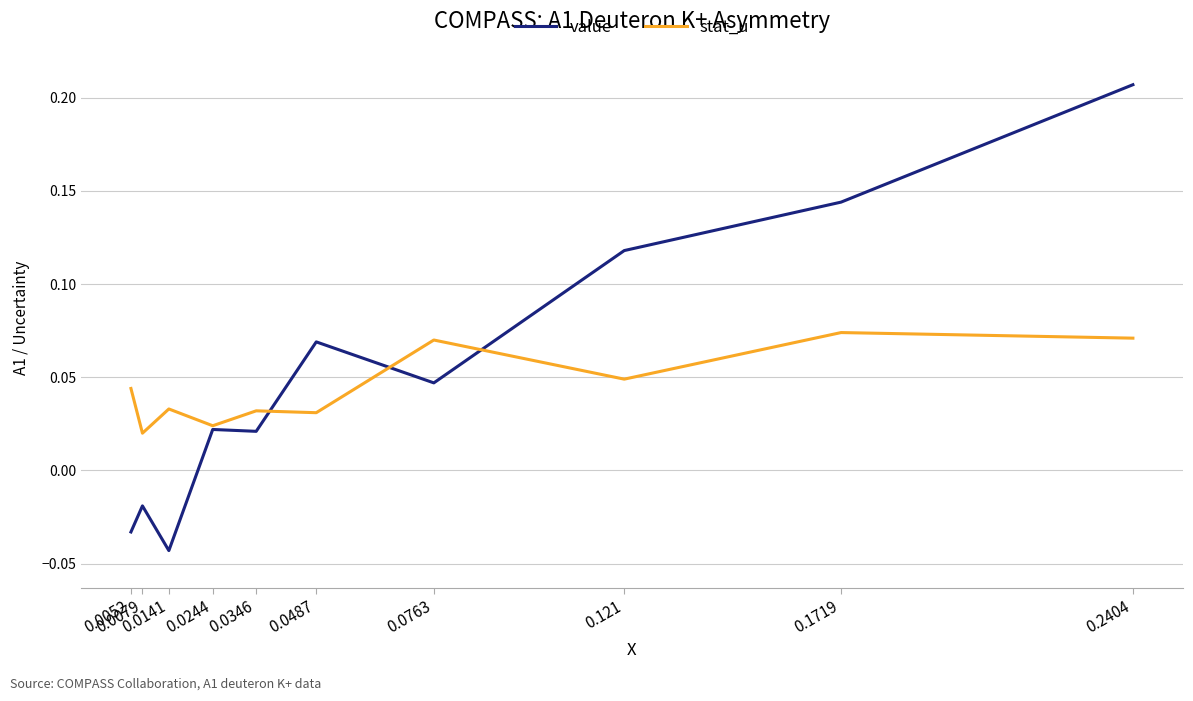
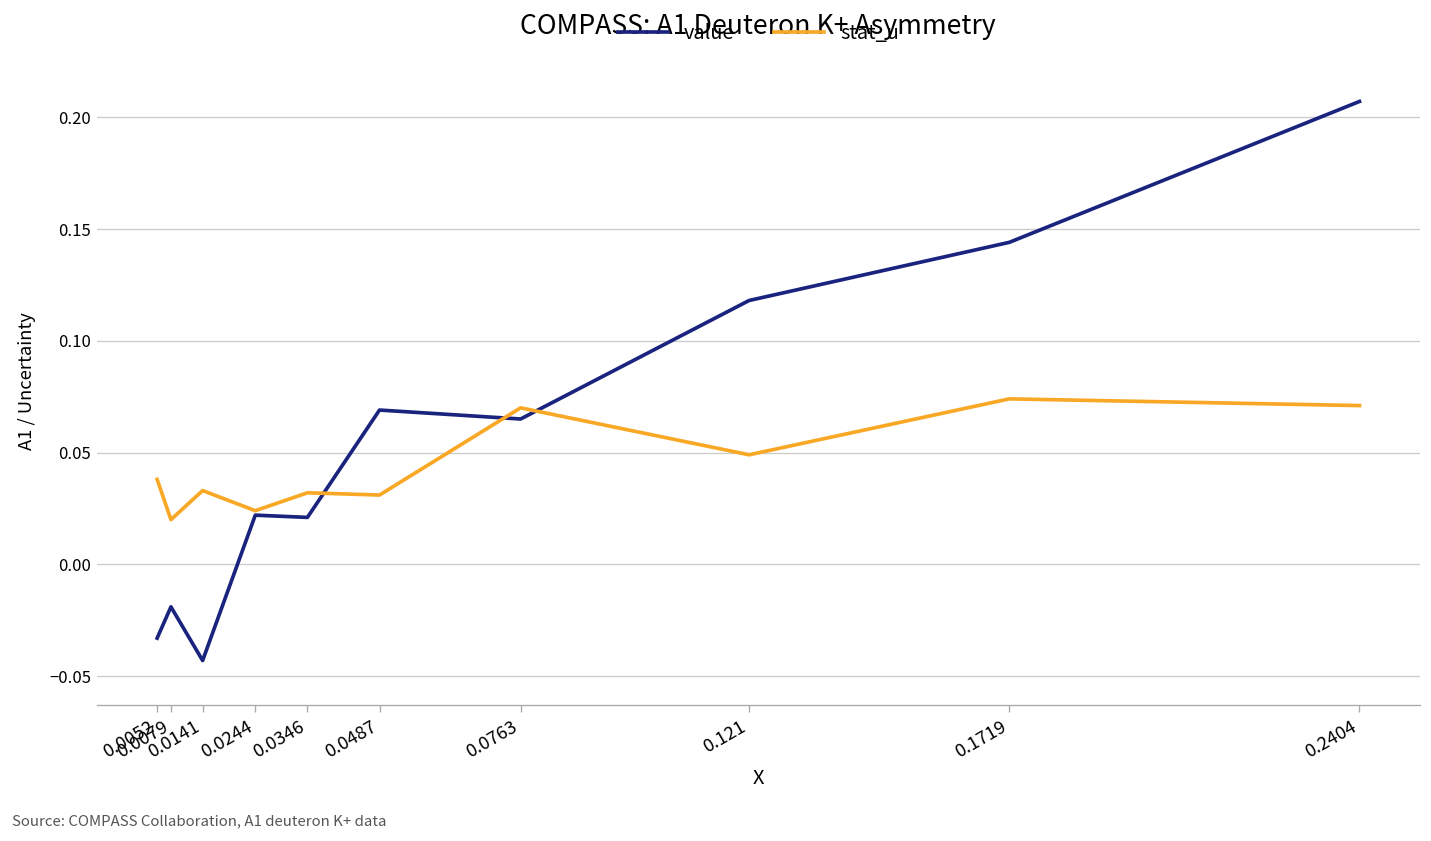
stat_u, 0.0052: 0.044 -> 0.038
value, 0.0763: 0.047 -> 0.065
